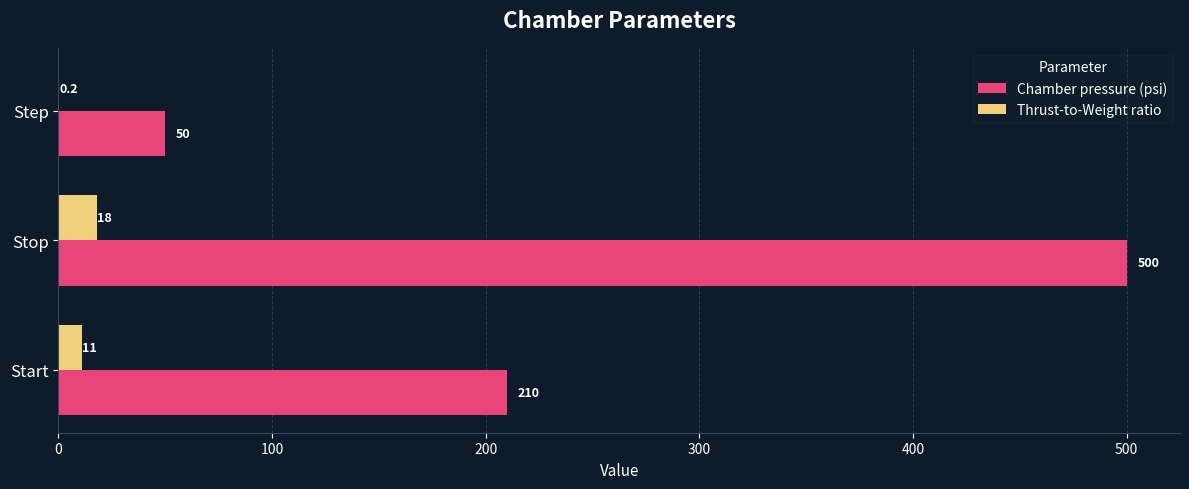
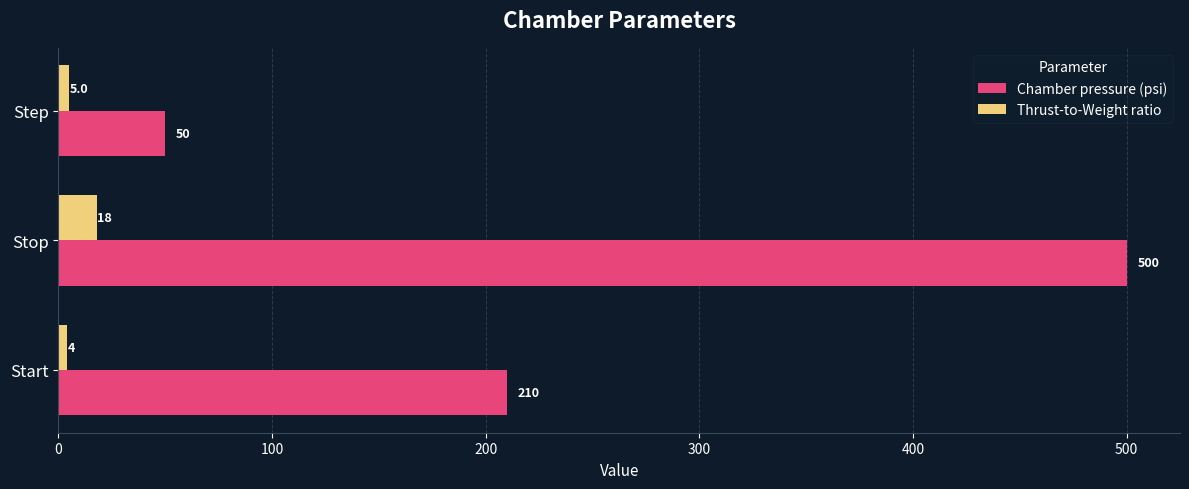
Thrust-to-Weight ratio, Step: 0.2 -> 5.0
Thrust-to-Weight ratio, Start: 11 -> 4
